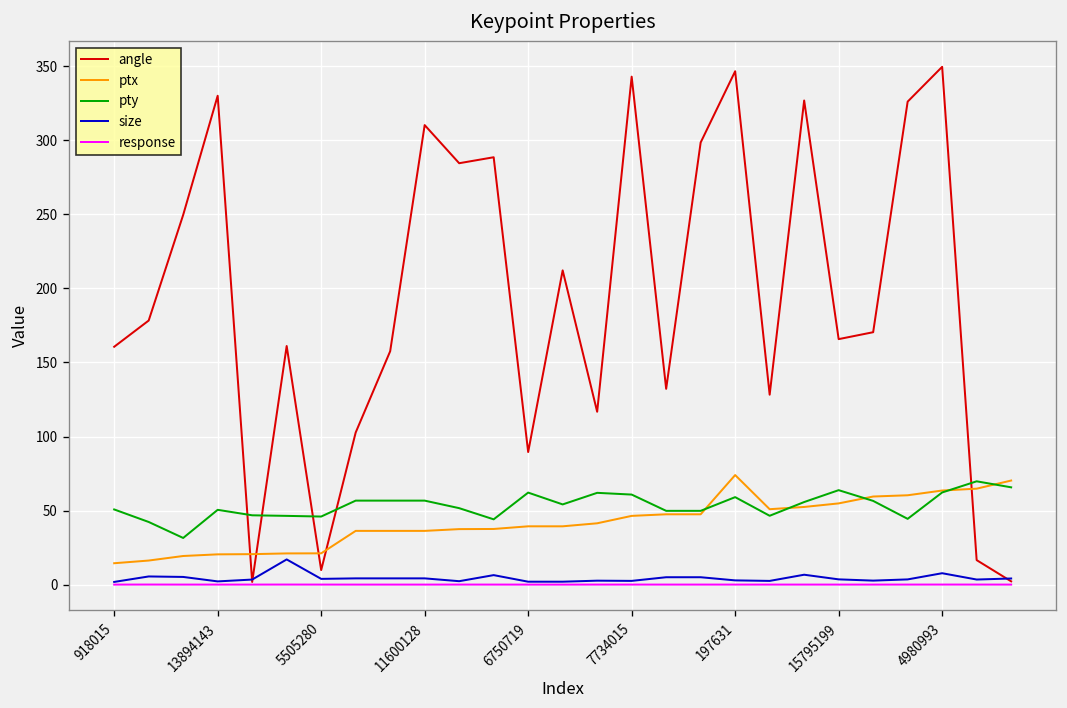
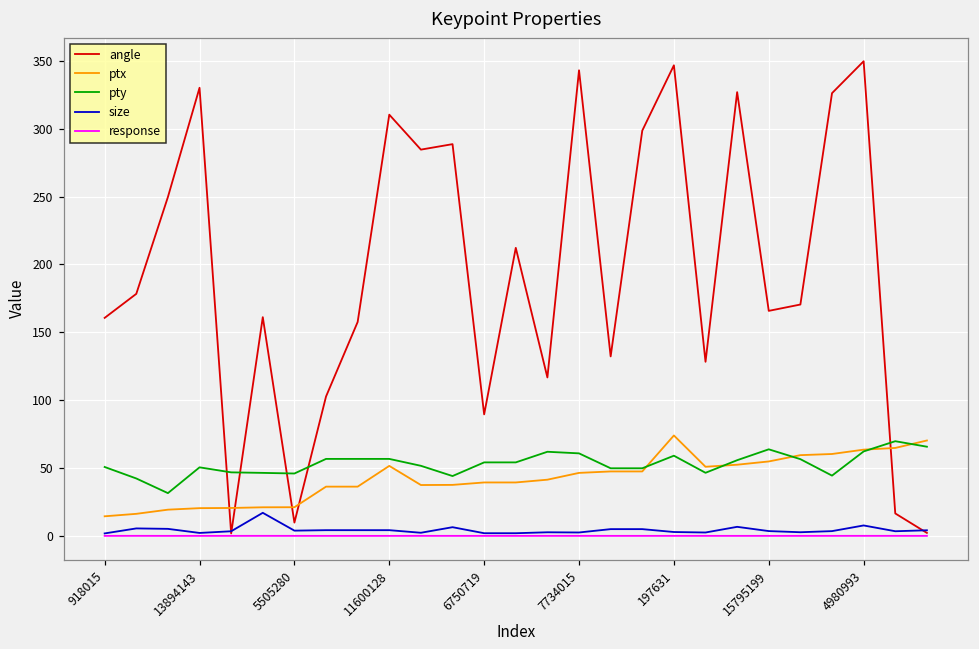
ptx, 11600128: 36 -> 52
pty, 6750719: 62 -> 54
